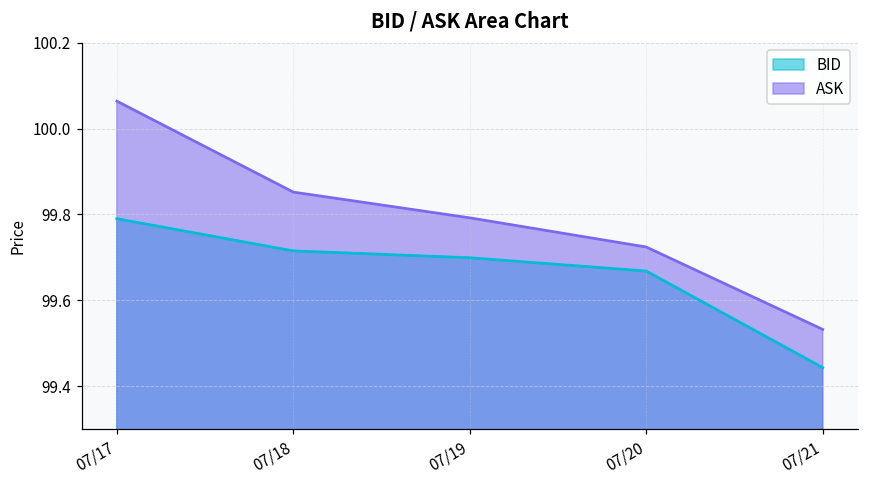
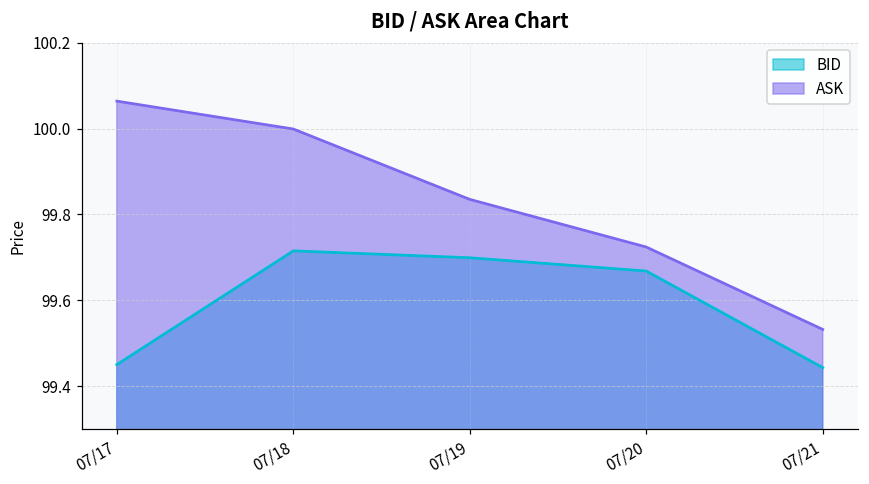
BID, 07/17: 99.79 -> 99.45
ASK, 07/18: 99.85 -> 100.00
ASK, 07/19: 99.79 -> 99.84
